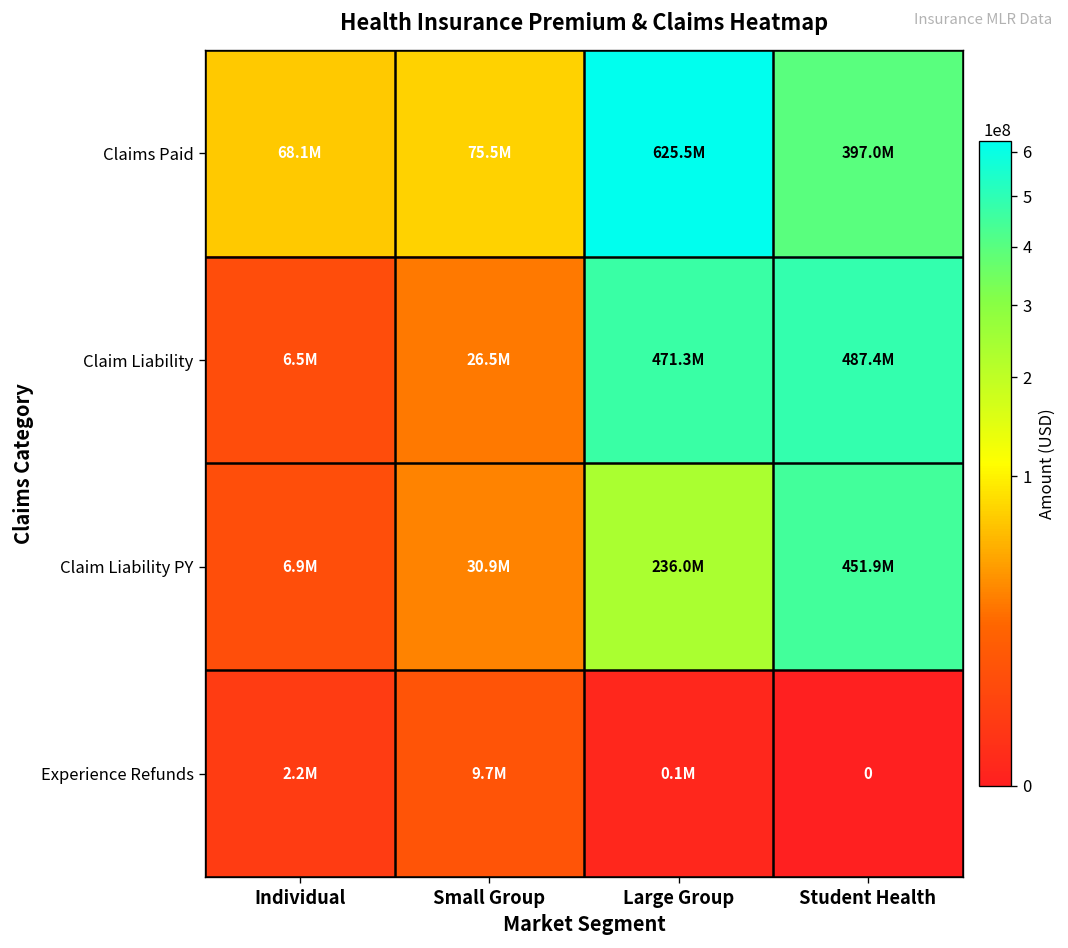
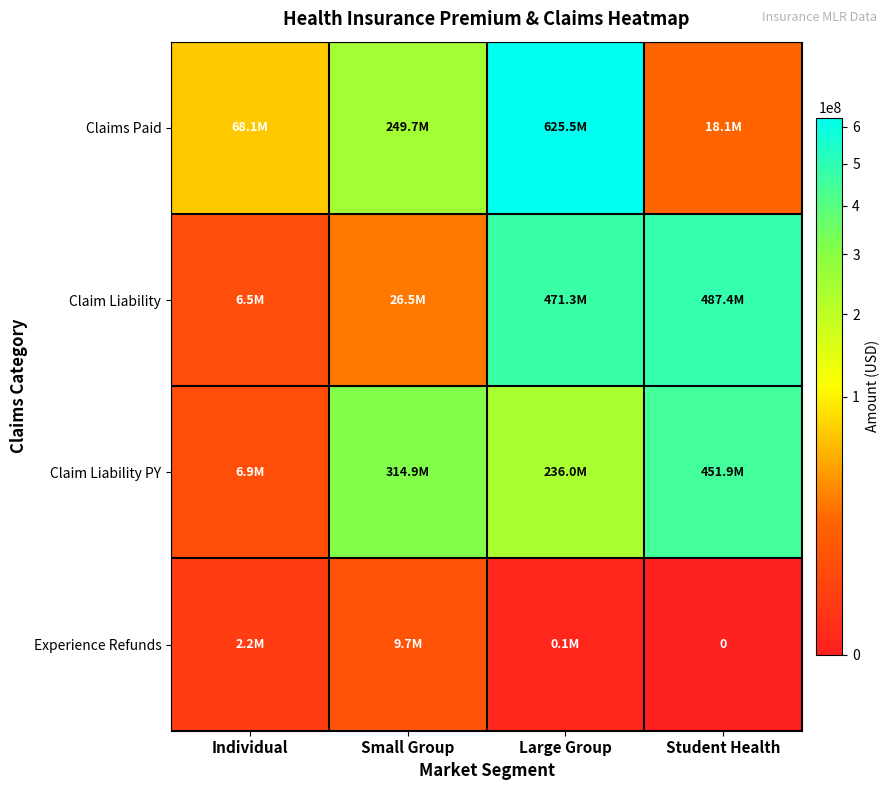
Claims Paid, Small Group: 75.5M -> 249.7M
Claims Paid, Student Health: 397.0M -> 18.1M
Claim Liability PY, Small Group: 30.9M -> 314.9M
